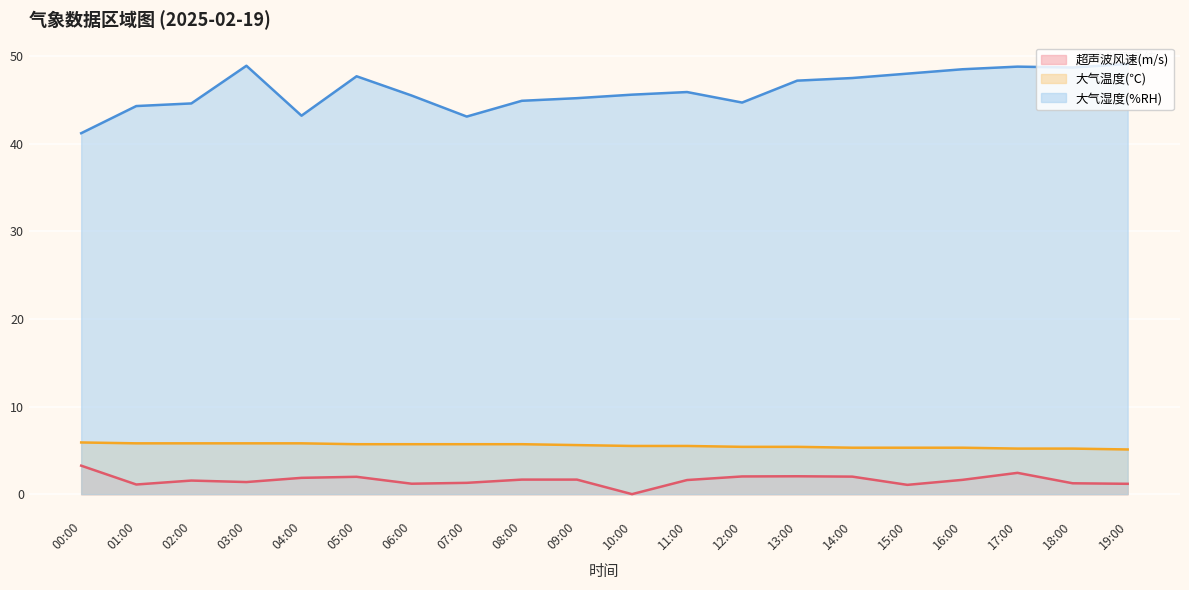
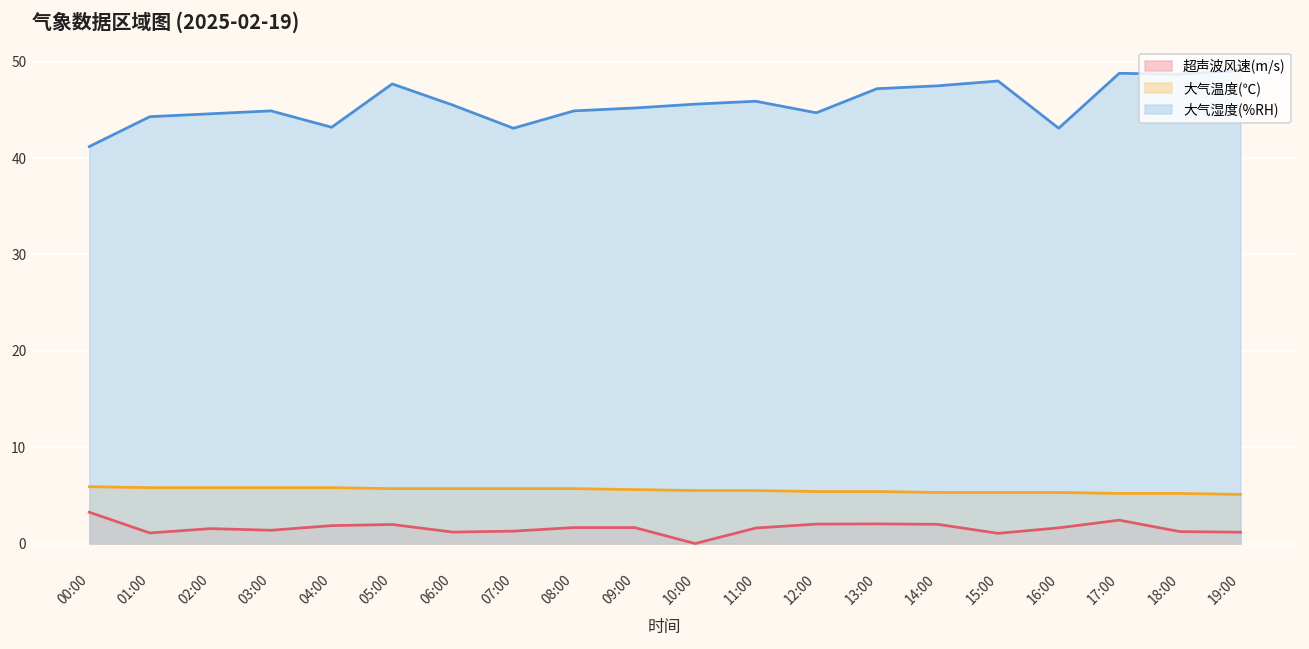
大气湿度(%RH), 03:00: 49 -> 45
大气湿度(%RH), 16:00: 49 -> 43
